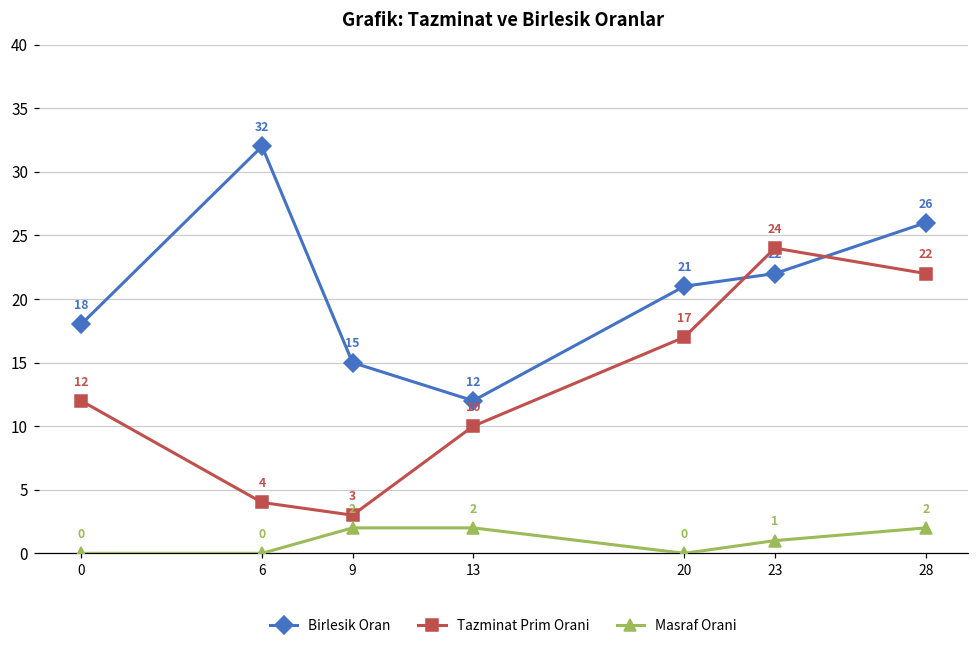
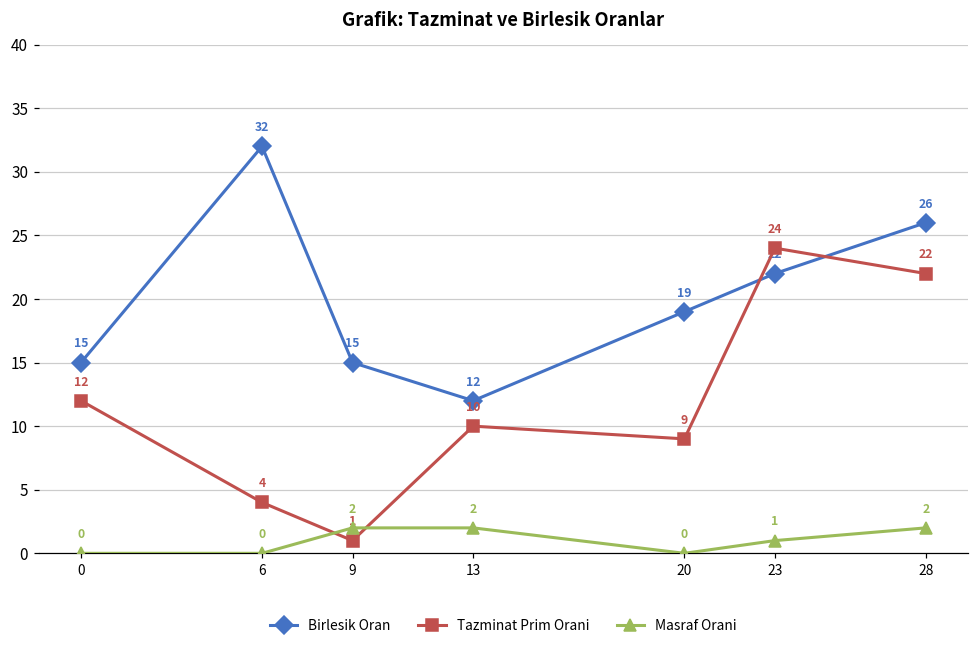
Birlesik Oran, 0: 18 -> 15
Tazminat Prim Orani, 9: 3 -> 1
Birlesik Oran, 20: 21 -> 19
Tazminat Prim Orani, 20: 17 -> 9
